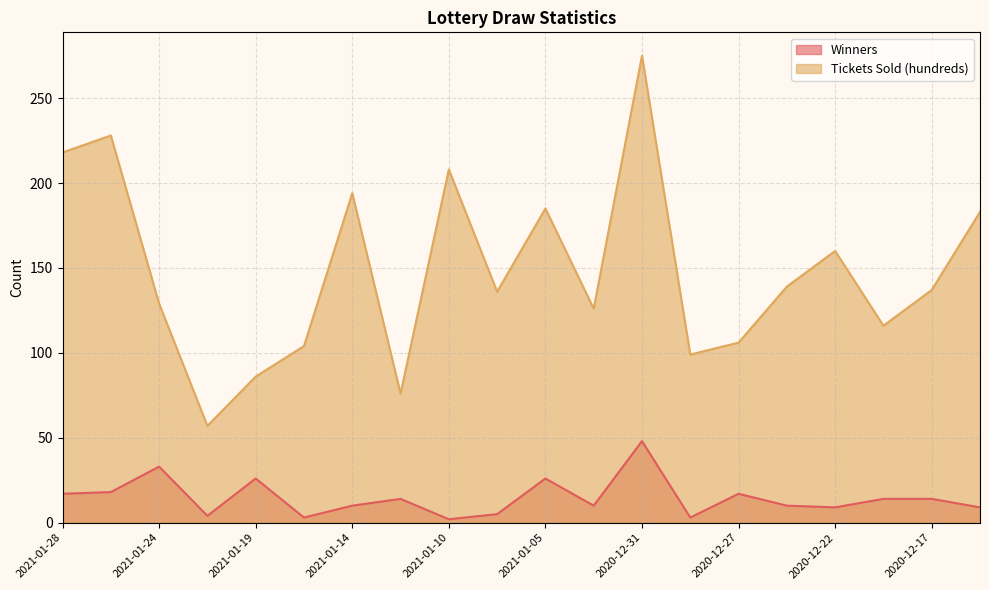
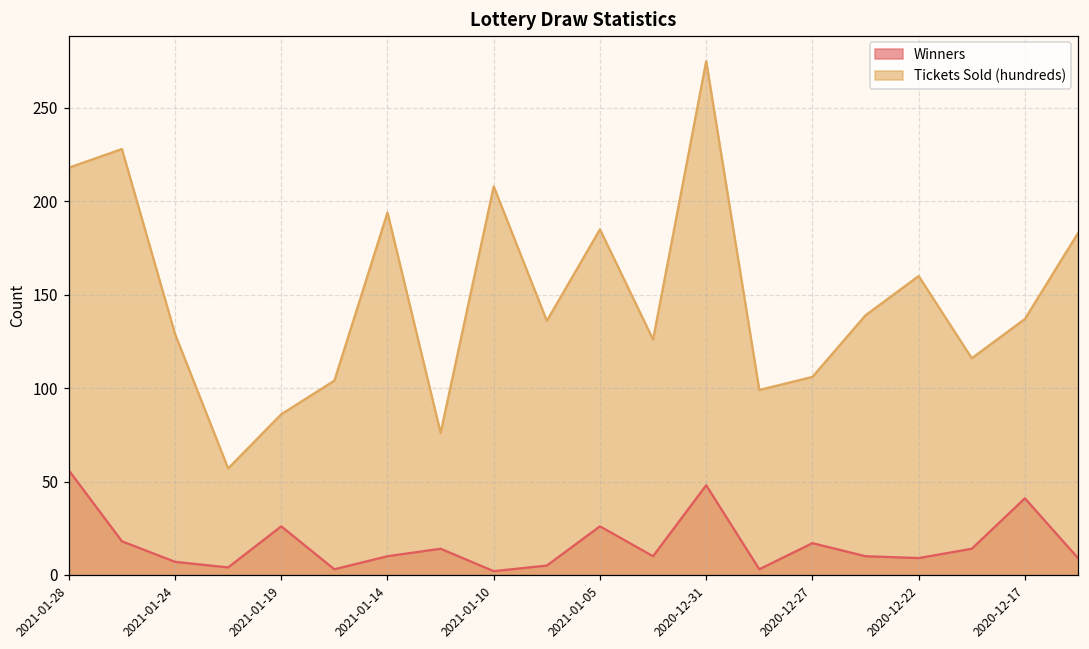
Winners, 2021-01-28: 17 -> 56
Winners, 2021-01-24: 33 -> 7
Winners, 2020-12-17: 14 -> 41
